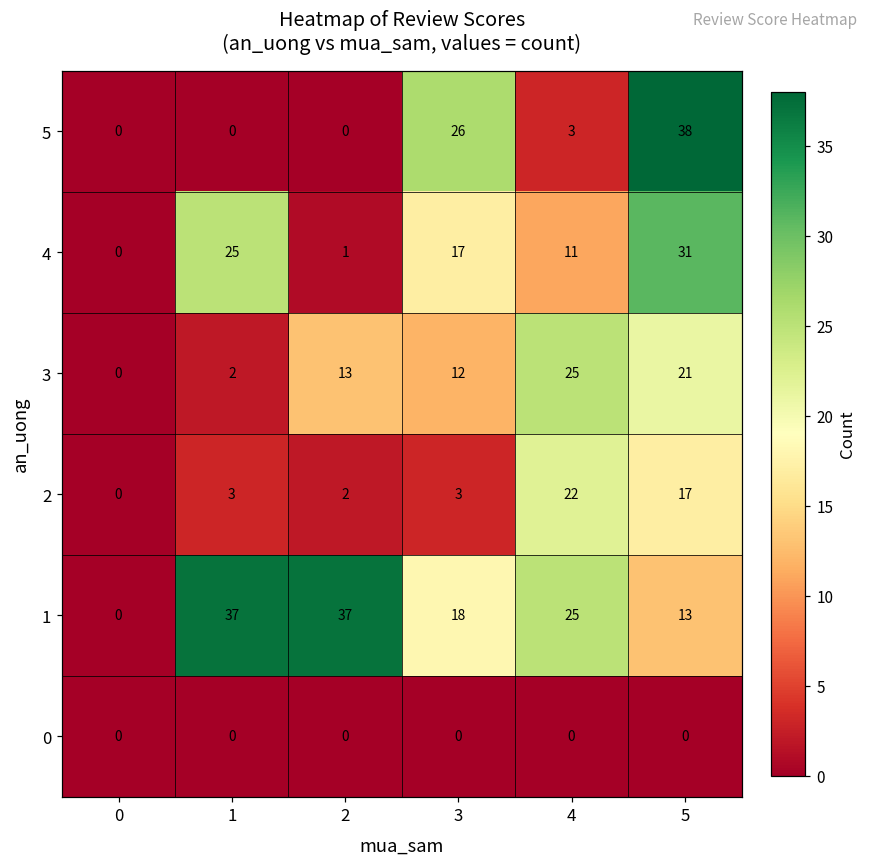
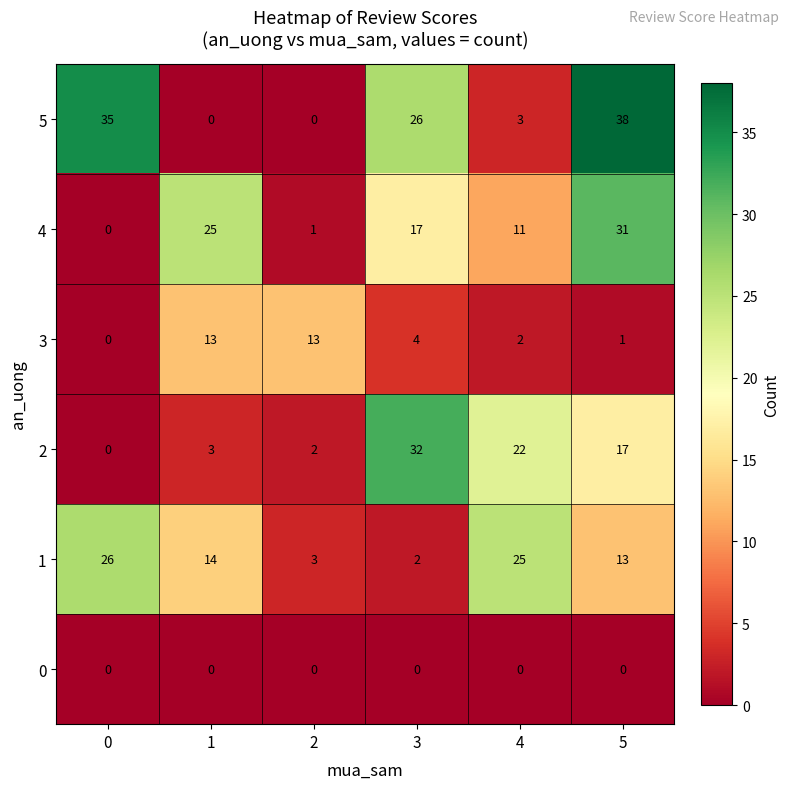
5, 0: 0 -> 35
3, 1: 2 -> 13
3, 3: 12 -> 4
3, 4: 25 -> 2
3, 5: 21 -> 1
2, 3: 3 -> 32
1, 0: 0 -> 26
1, 1: 37 -> 14
1, 2: 37 -> 3
1, 3: 18 -> 2
